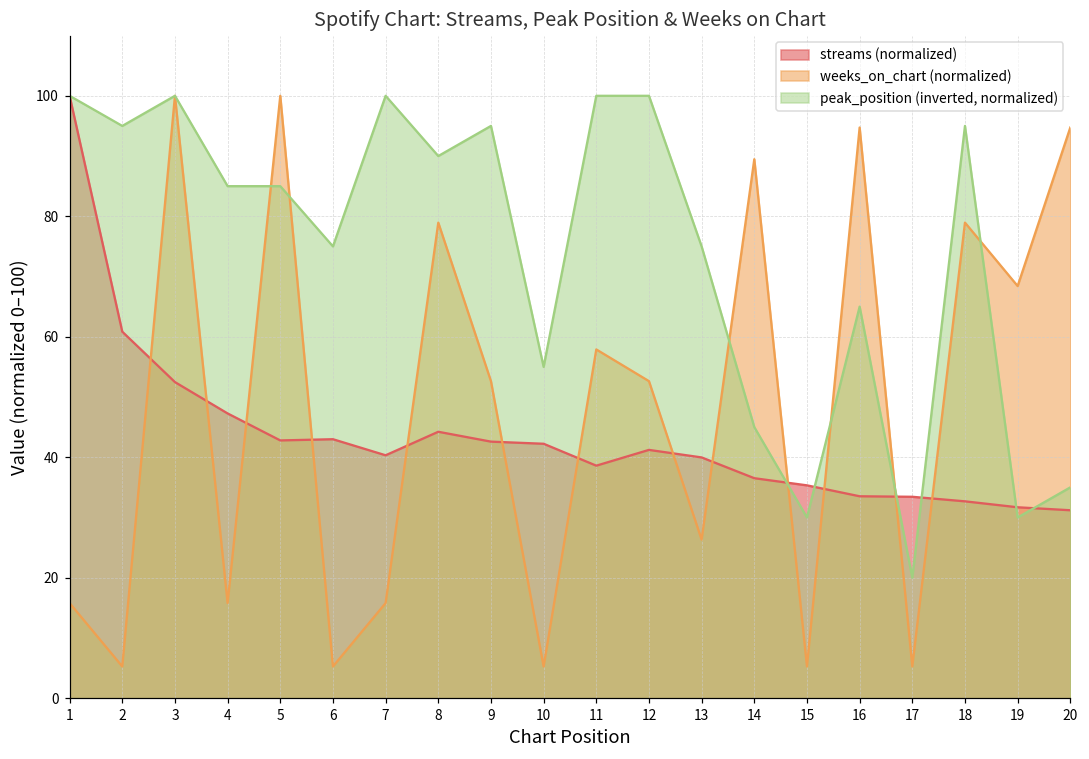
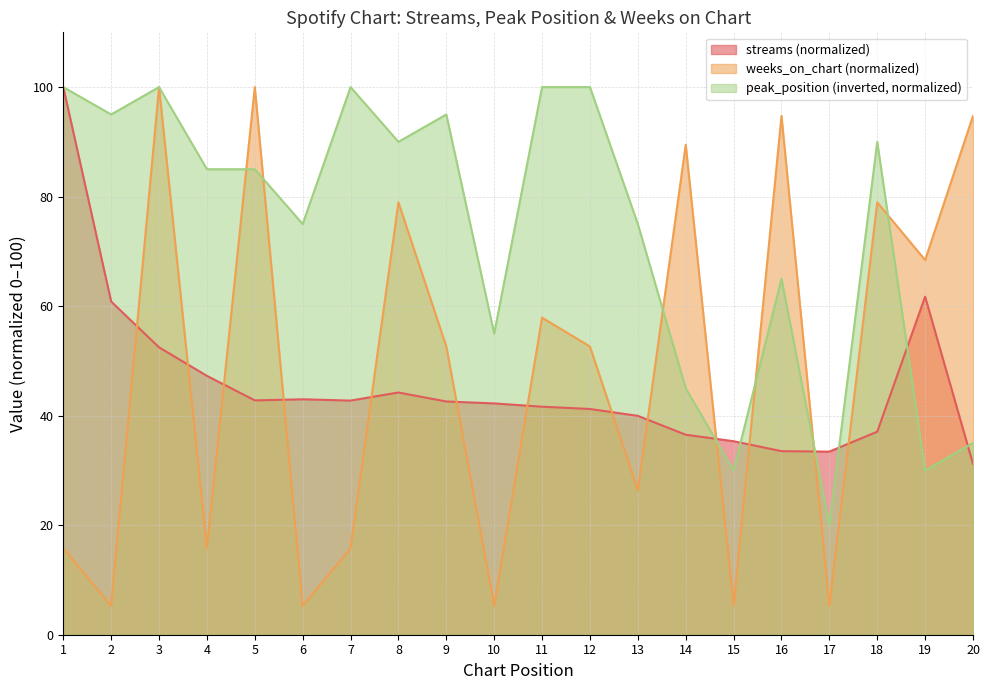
streams (normalized), 7: 40 -> 43
streams (normalized), 11: 39 -> 42
streams (normalized), 18: 33 -> 37
peak_position (inverted, normalized), 18: 95 -> 90
streams (normalized), 19: 32 -> 62
